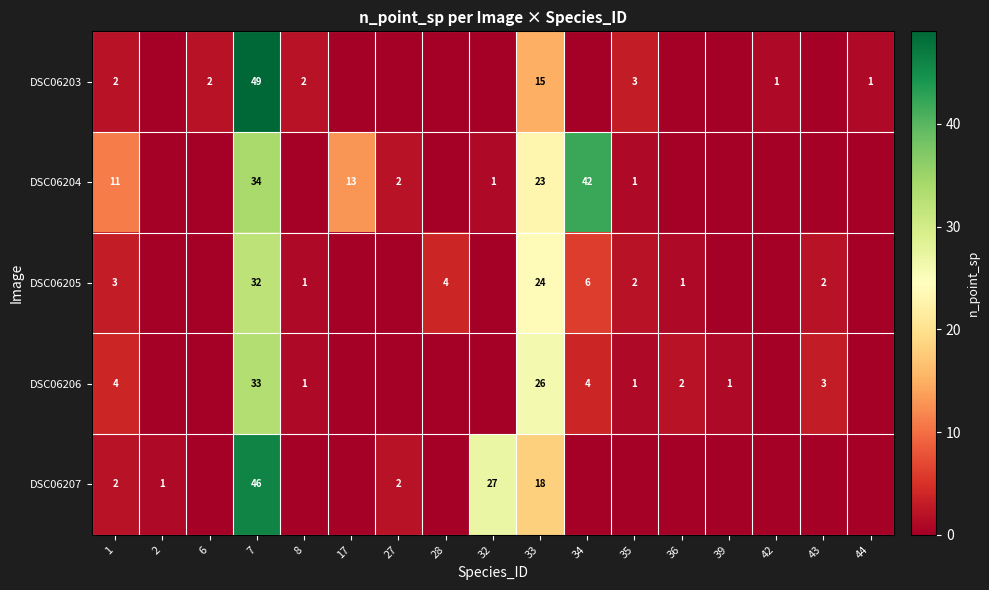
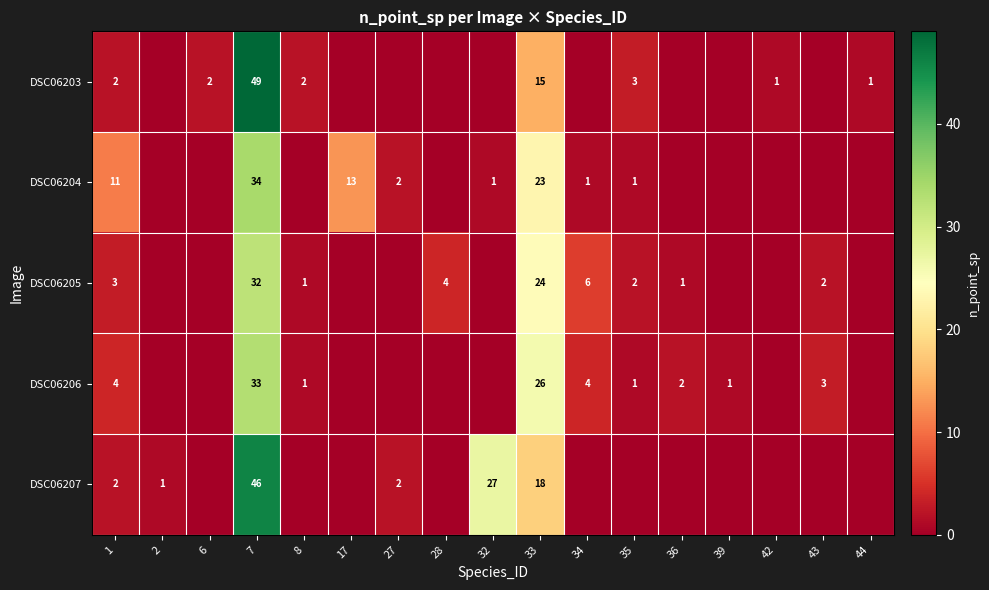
DSC06204, 34: 42 -> 1
